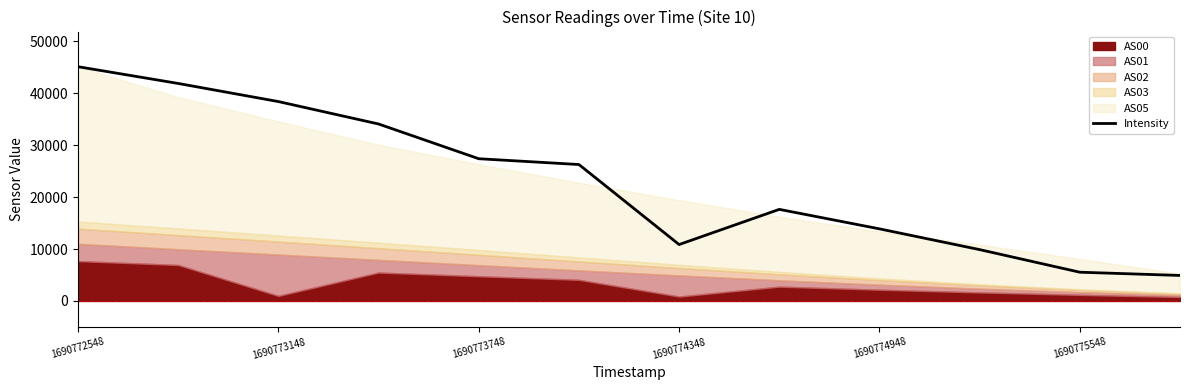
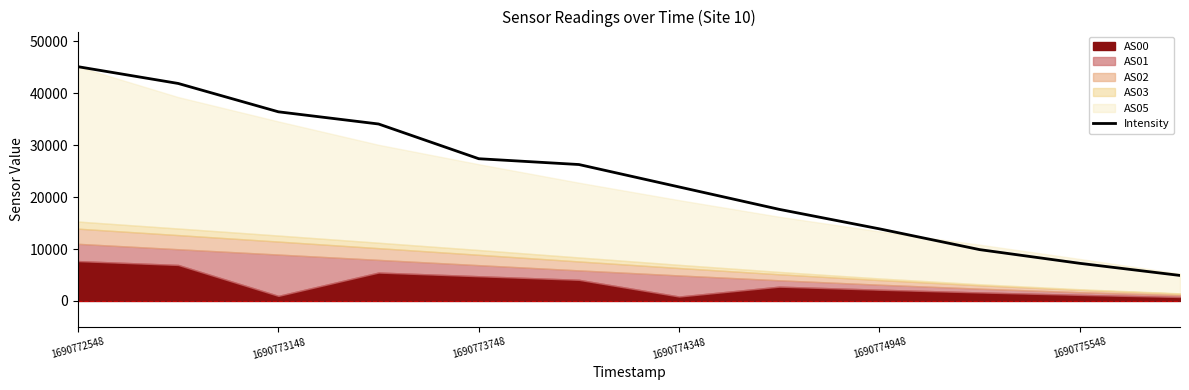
Intensity, 1690773148: 38000 -> 36000
Intensity, 1690774348: 11000 -> 22000
Intensity, 1690775548: 6000 -> 7000
